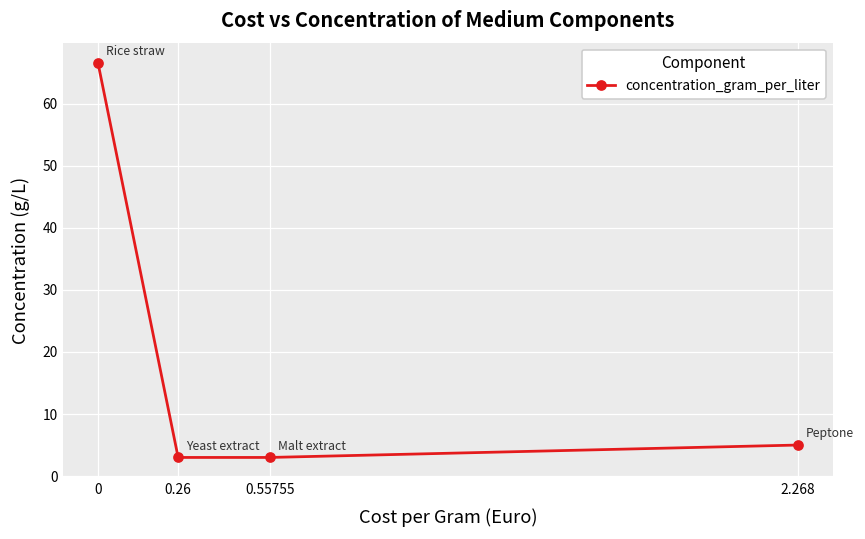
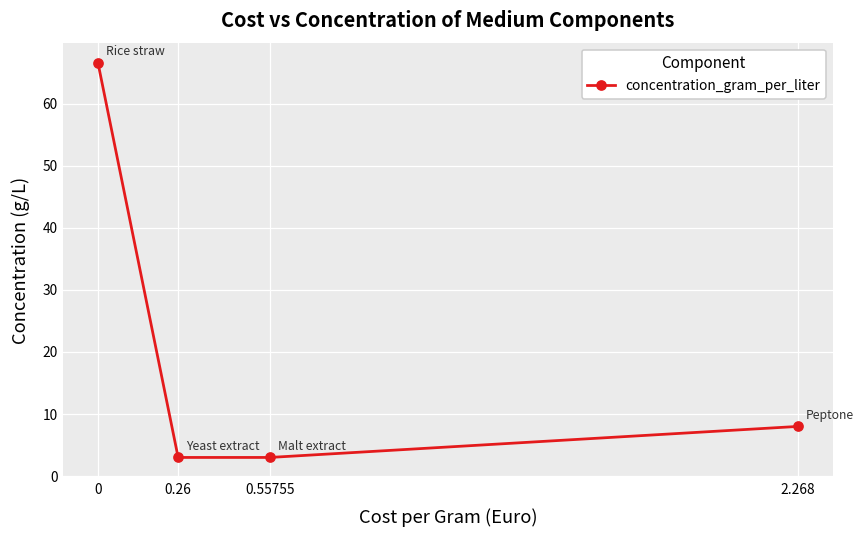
2.268: 5 -> 8
